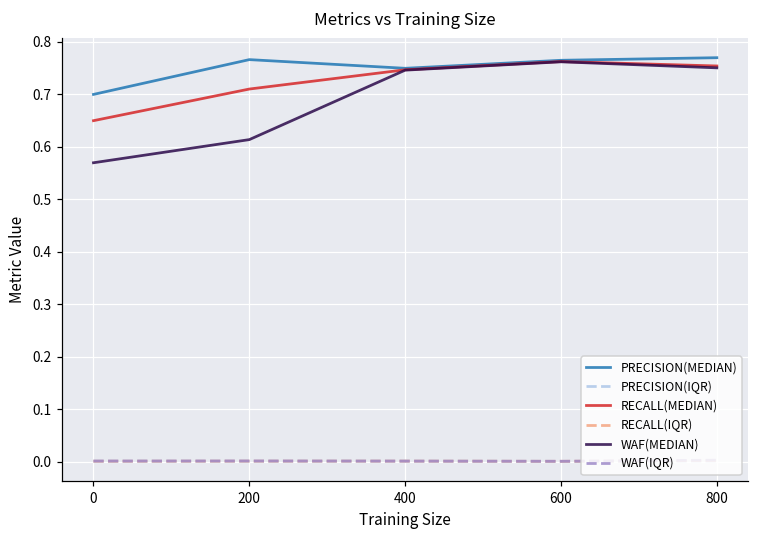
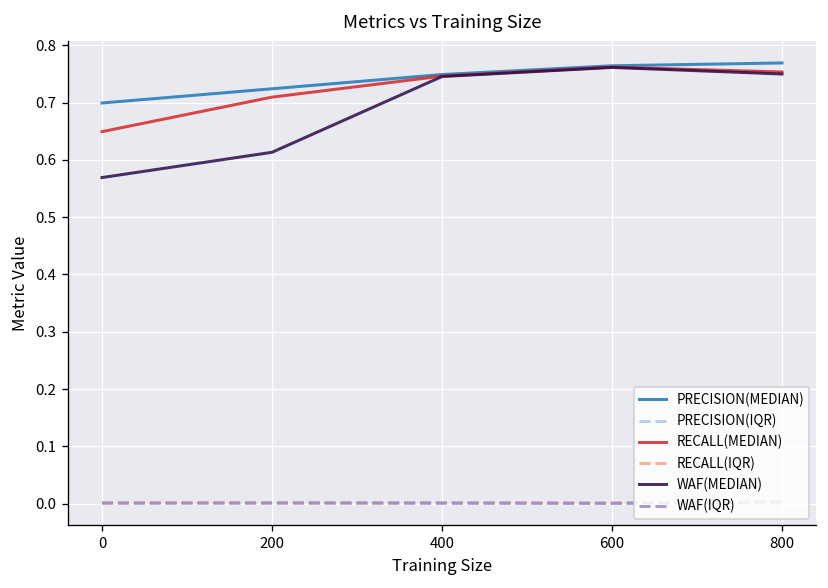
PRECISION(MEDIAN), 200: 0.77 -> 0.72
